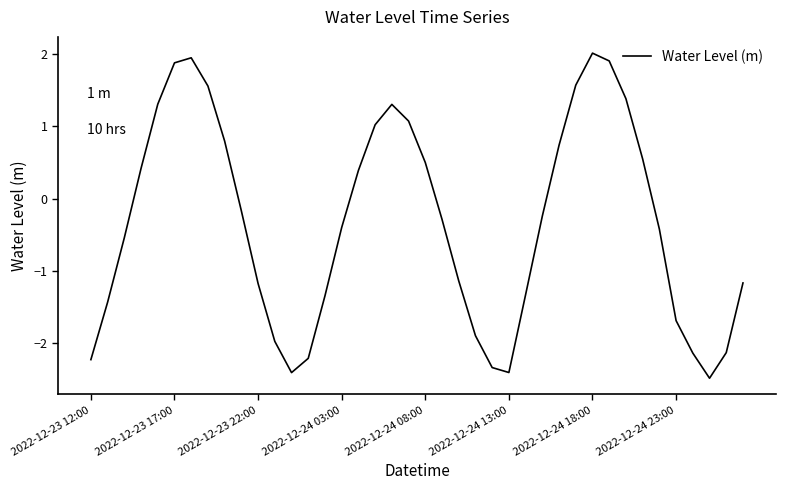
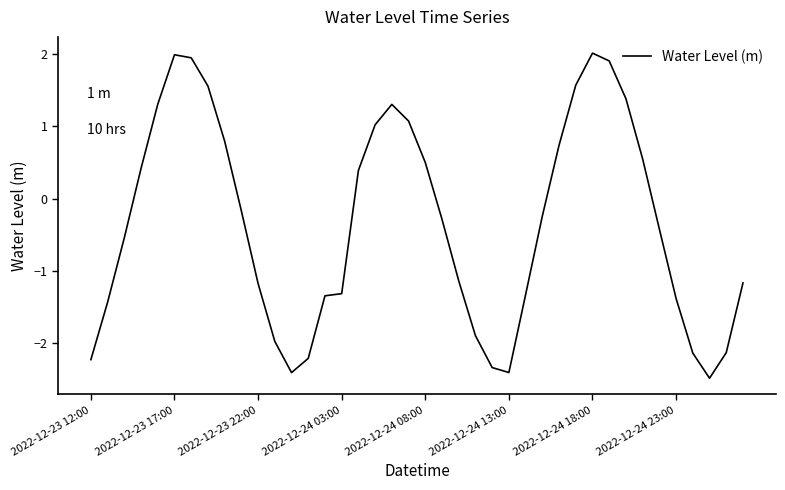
2022-12-23 17:00: 1.9 -> 2.0
2022-12-24 03:00: -0.4 -> -1.3
2022-12-24 23:00: -1.7 -> -1.4
